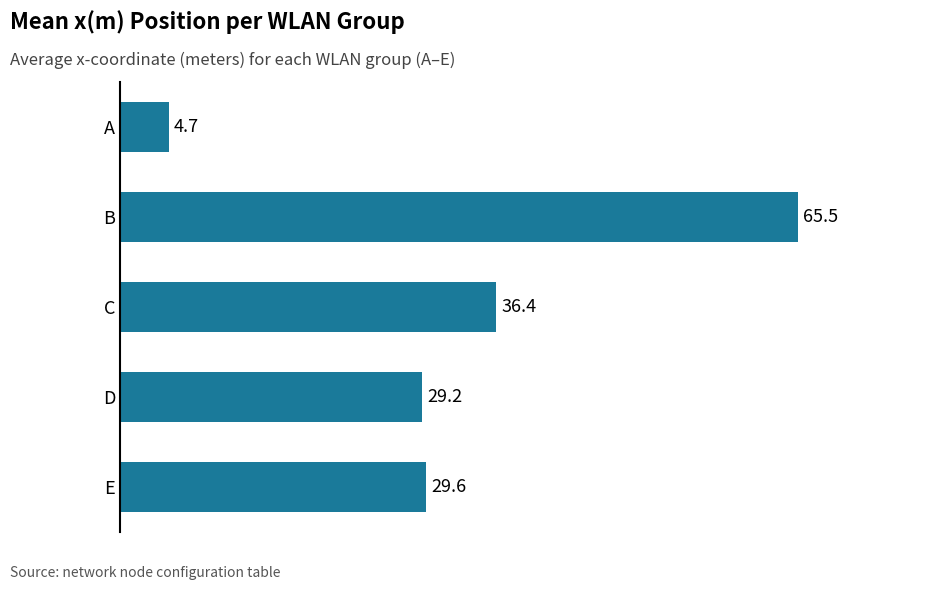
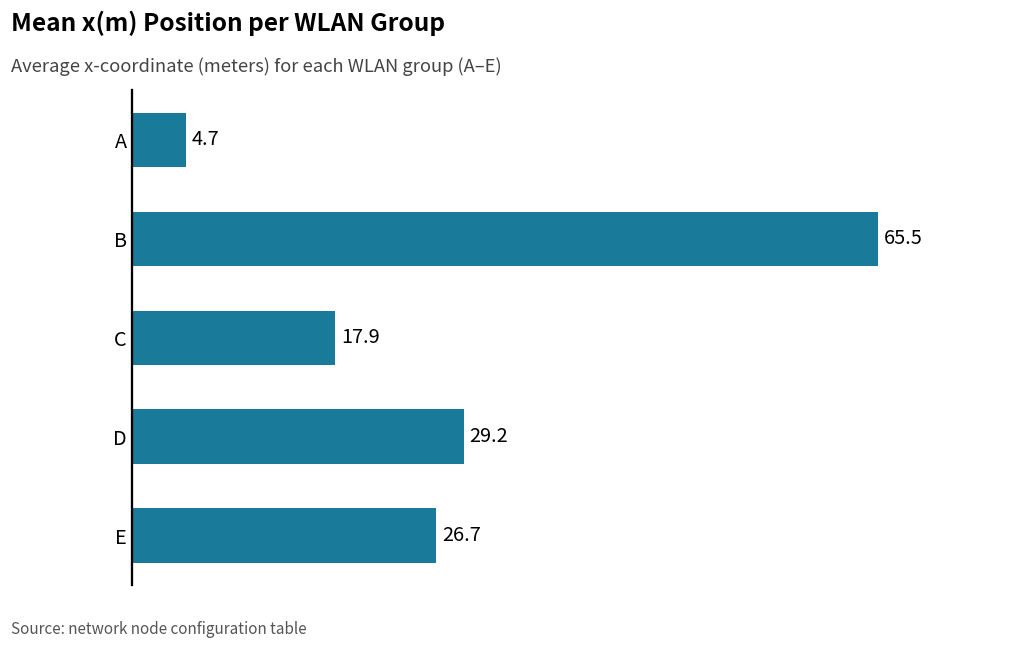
C: 36.4 -> 17.9
E: 29.6 -> 26.7
